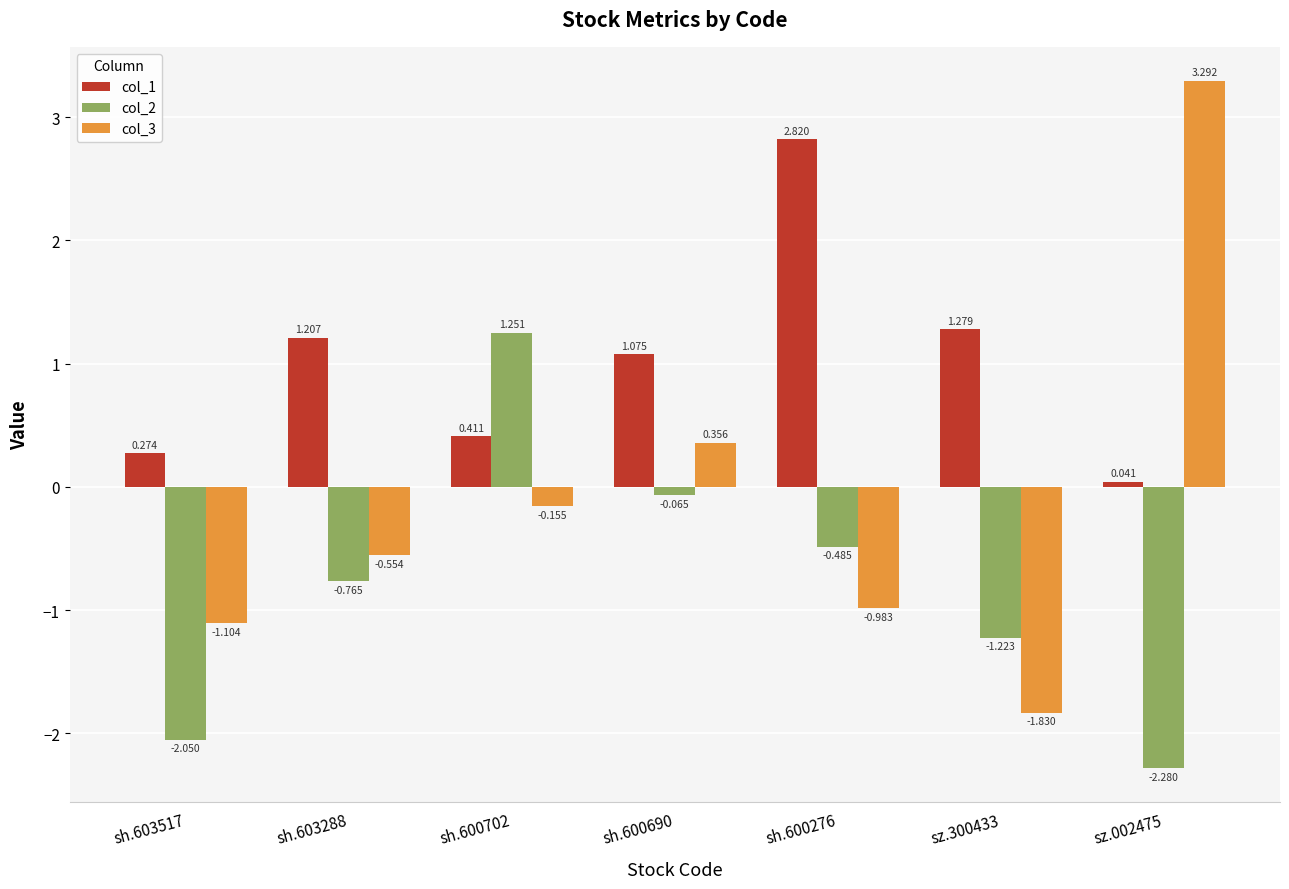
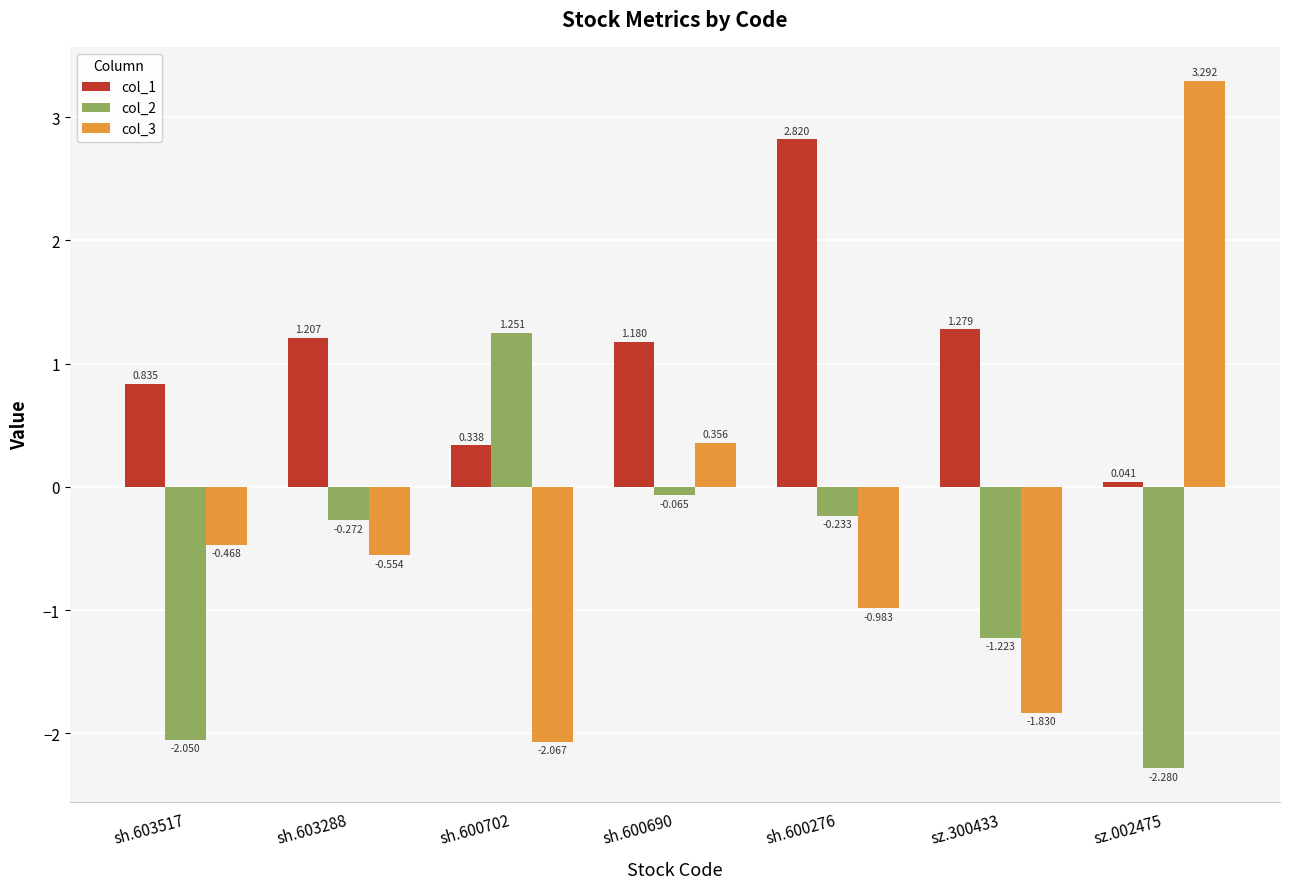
col_1, sh.603517: 0.274 -> 0.835
col_3, sh.603517: -1.104 -> -0.468
col_2, sh.603288: -0.765 -> -0.272
col_1, sh.600702: 0.411 -> 0.338
col_3, sh.600702: -0.155 -> -2.067
col_1, sh.600690: 1.075 -> 1.180
col_2, sh.600276: -0.485 -> -0.233
